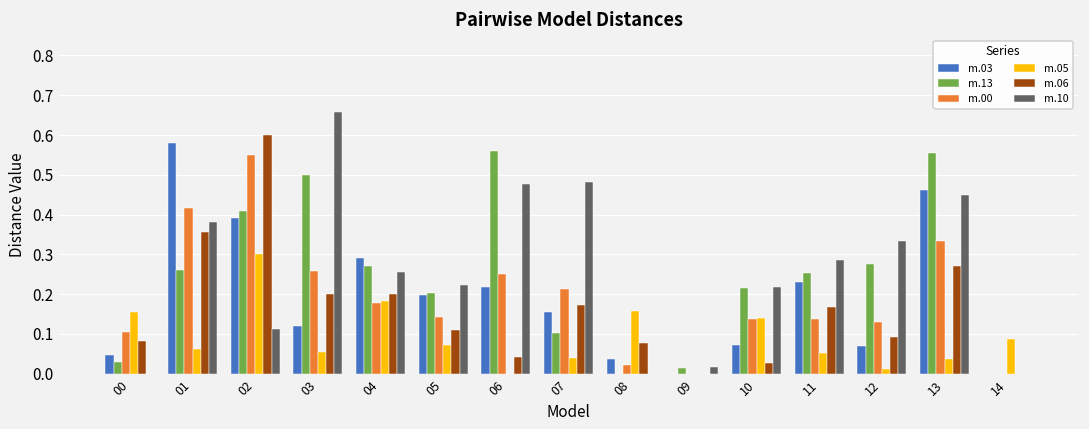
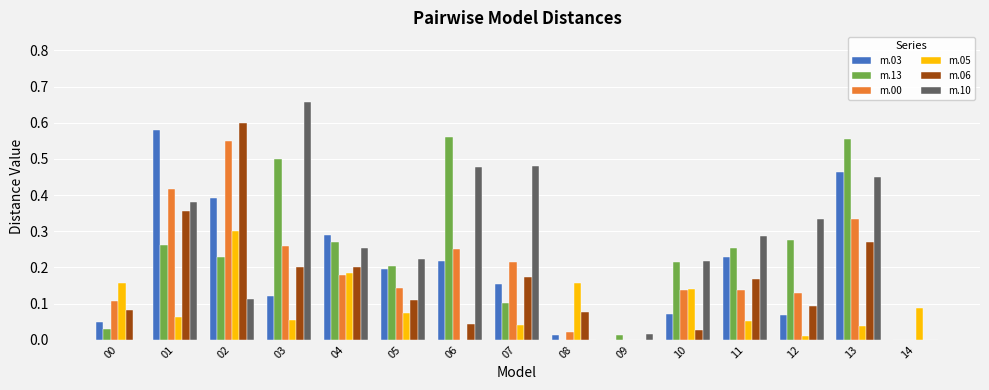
m.13, 02: 0.41 -> 0.23
m.03, 08: 0.04 -> 0.01
